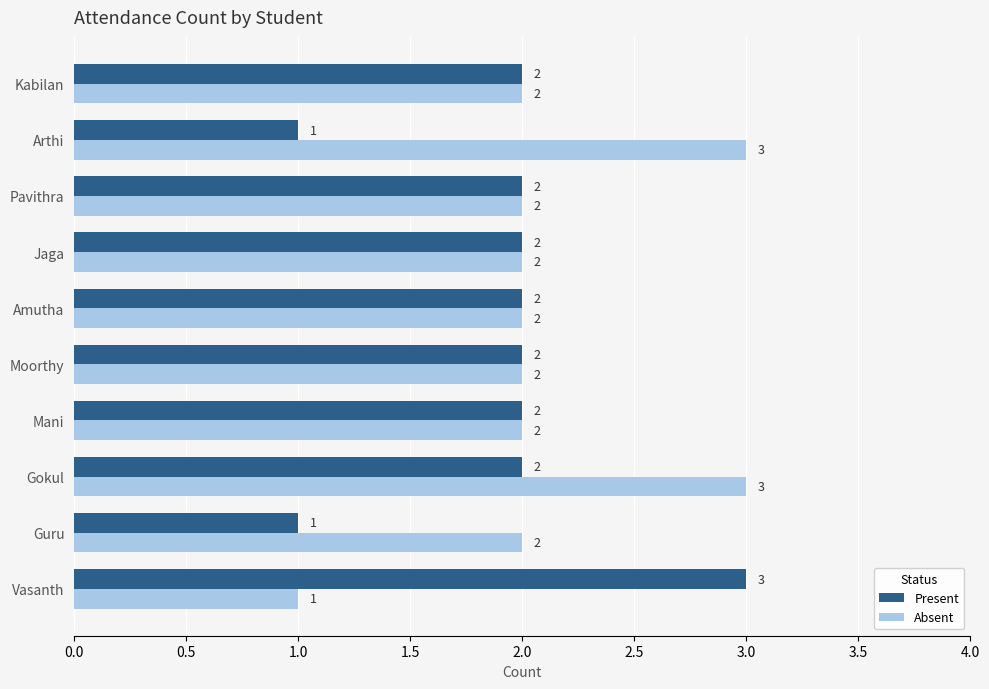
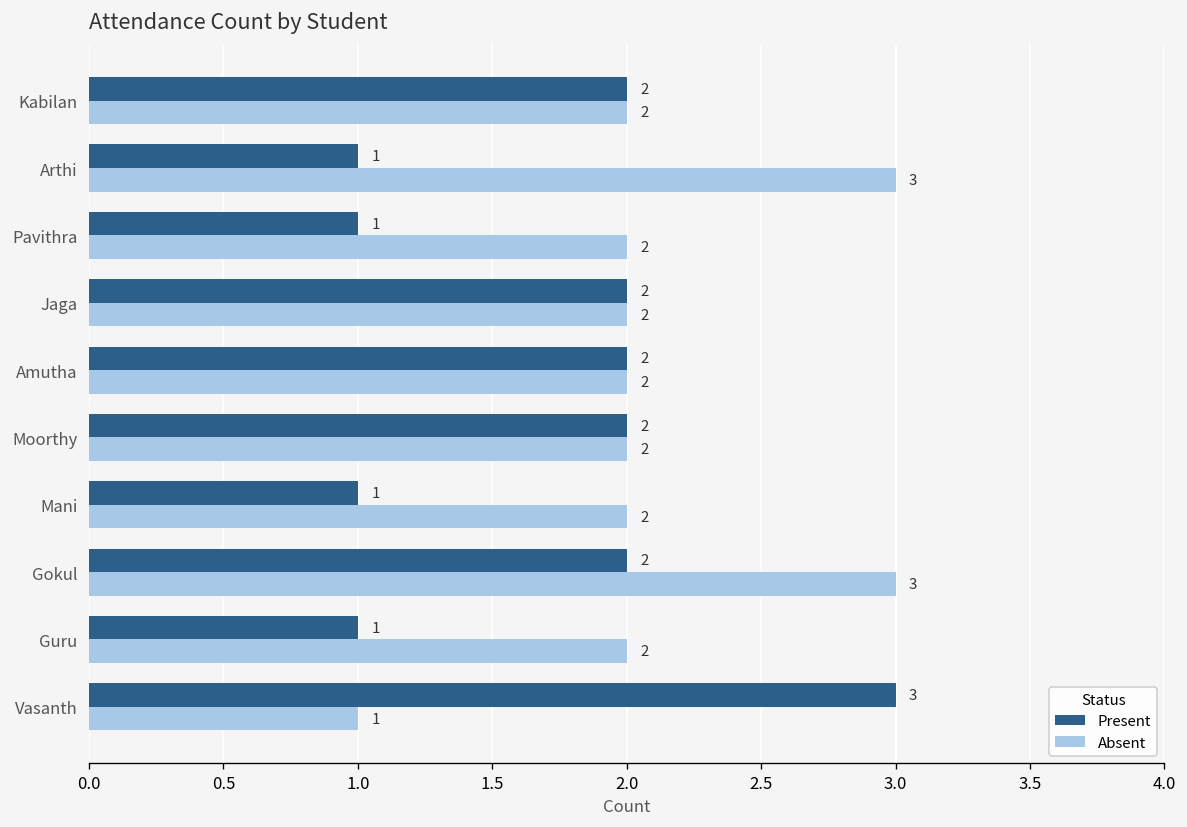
Present, Pavithra: 2 -> 1
Present, Mani: 2 -> 1
